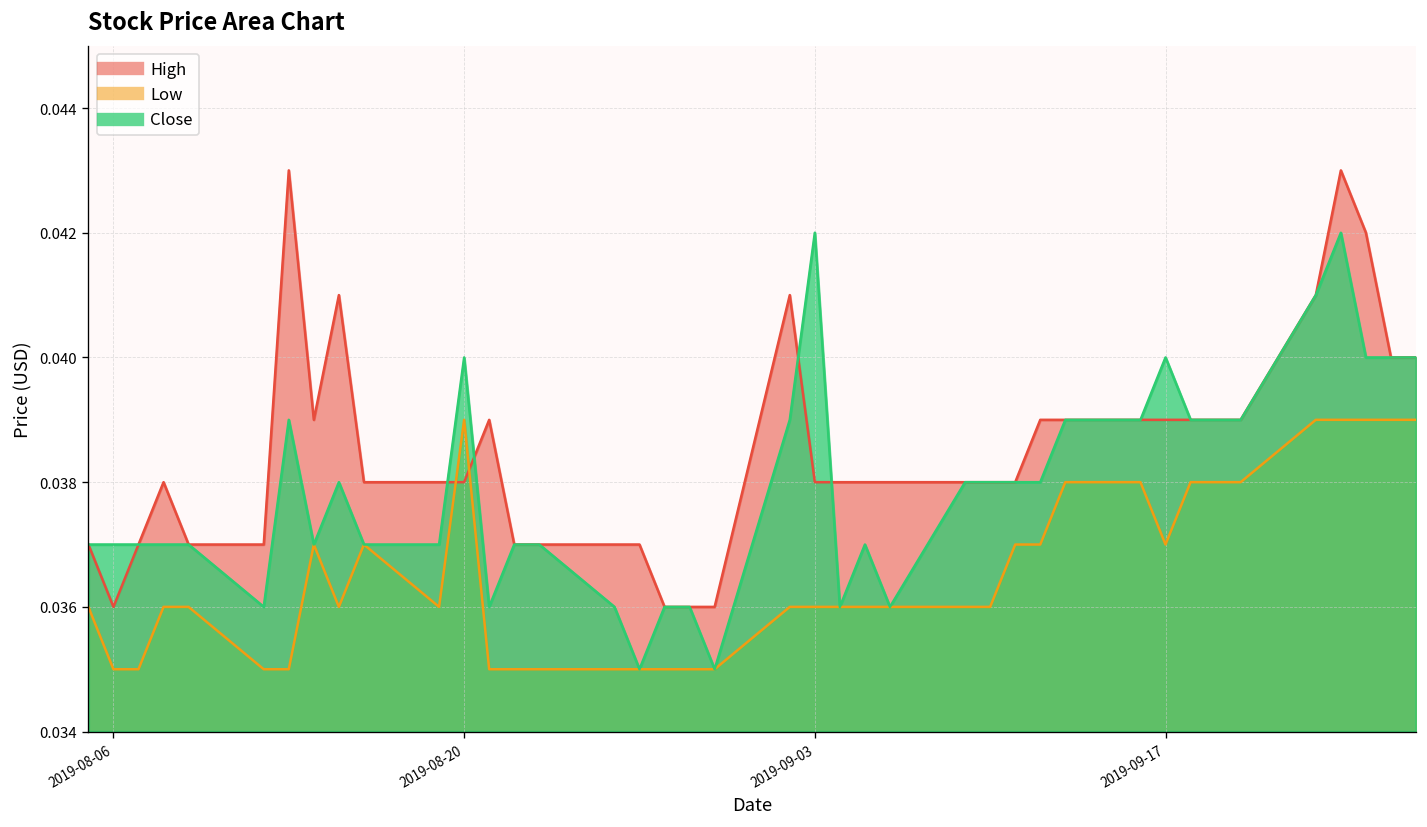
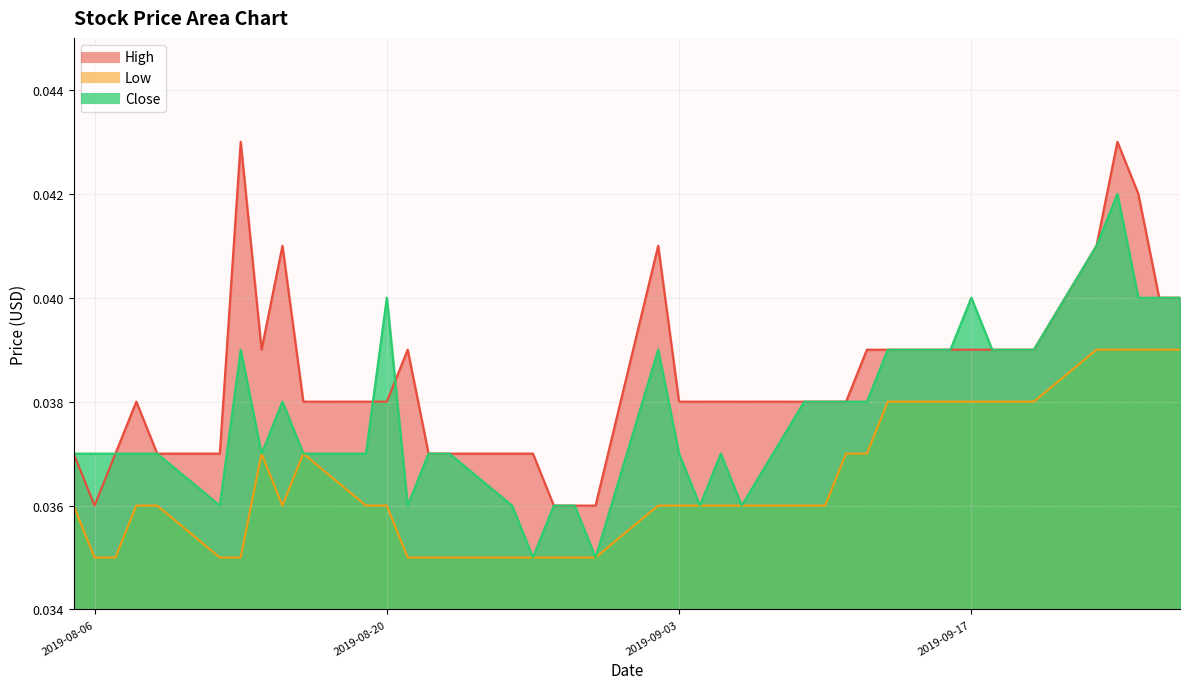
Low, 2019-08-20: 0.039 -> 0.036
Close, 2019-09-03: 0.042 -> 0.037
Low, 2019-09-17: 0.037 -> 0.038
